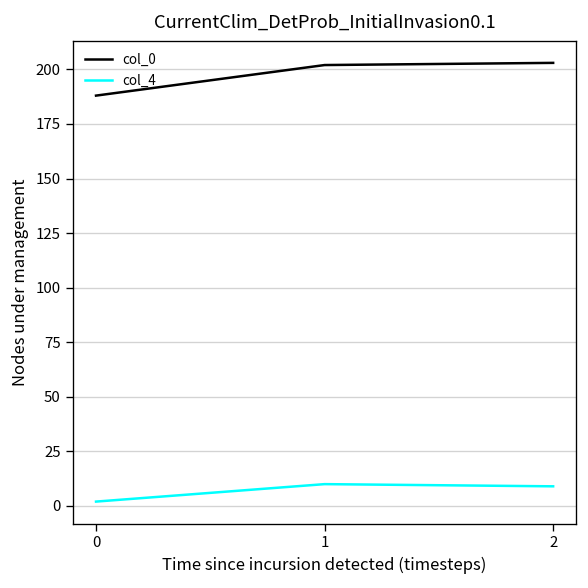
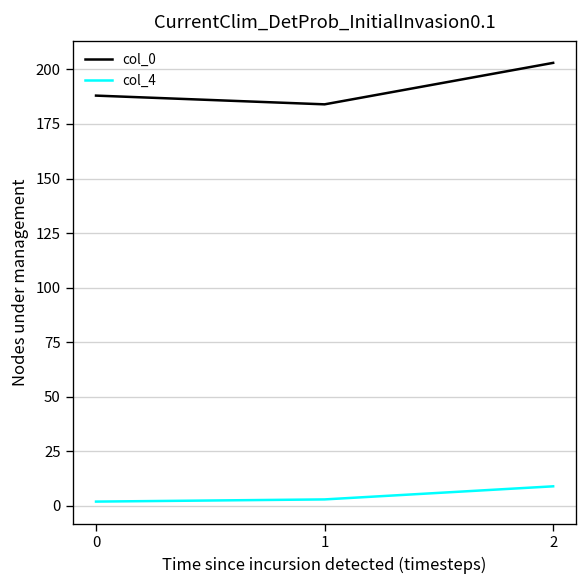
col_0, 1: 202 -> 184
col_4, 1: 10 -> 3
